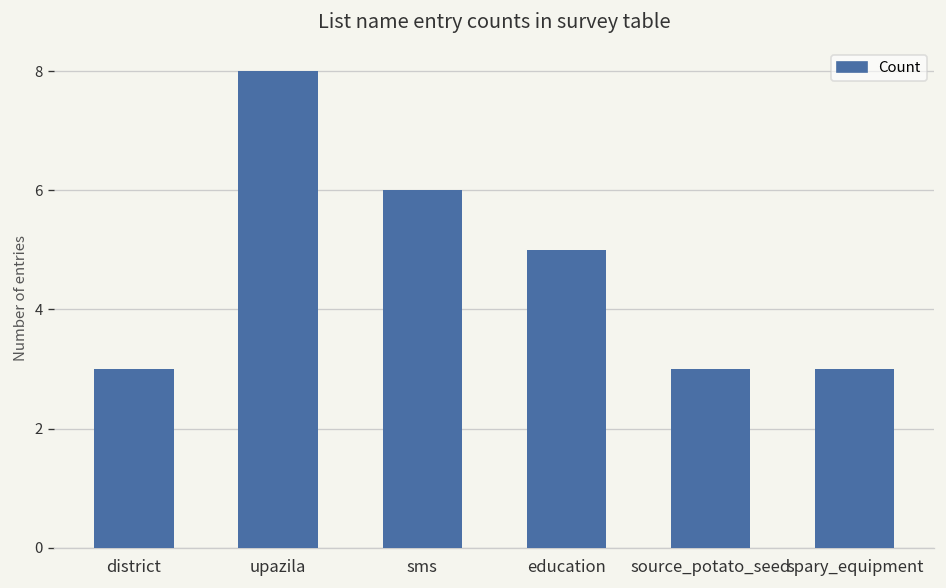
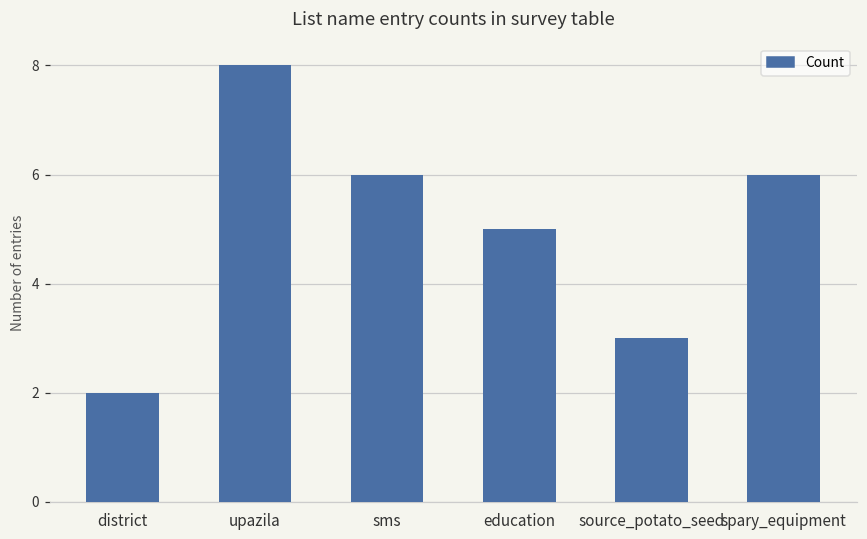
district: 3 -> 2
spary_equipment: 3 -> 6
